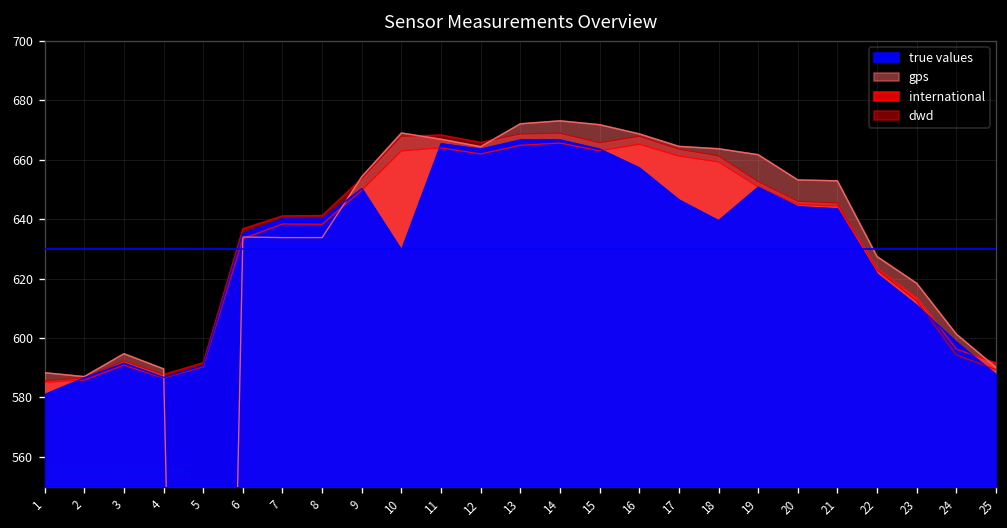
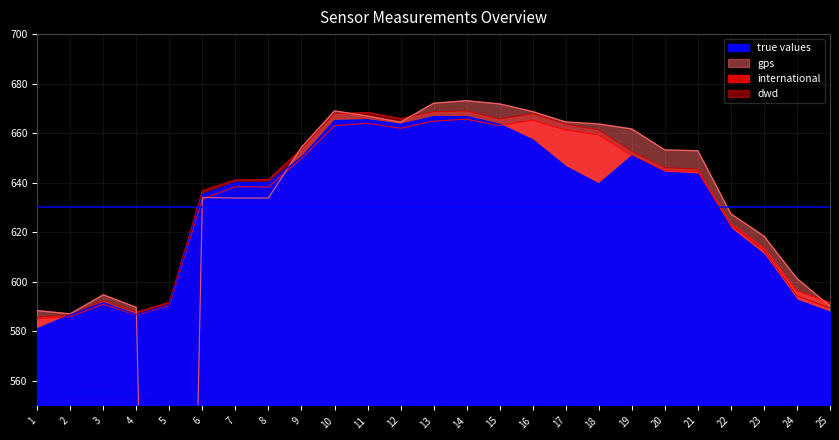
true values, 10: 630 -> 665
true values, 24: 599 -> 593
